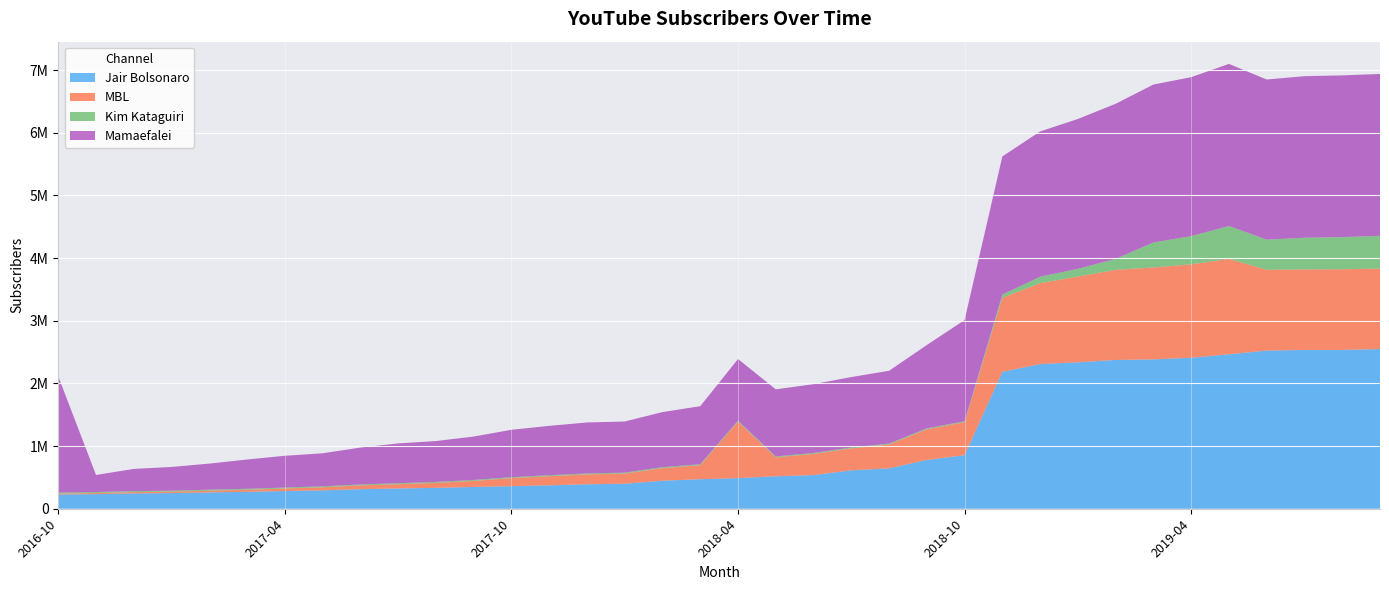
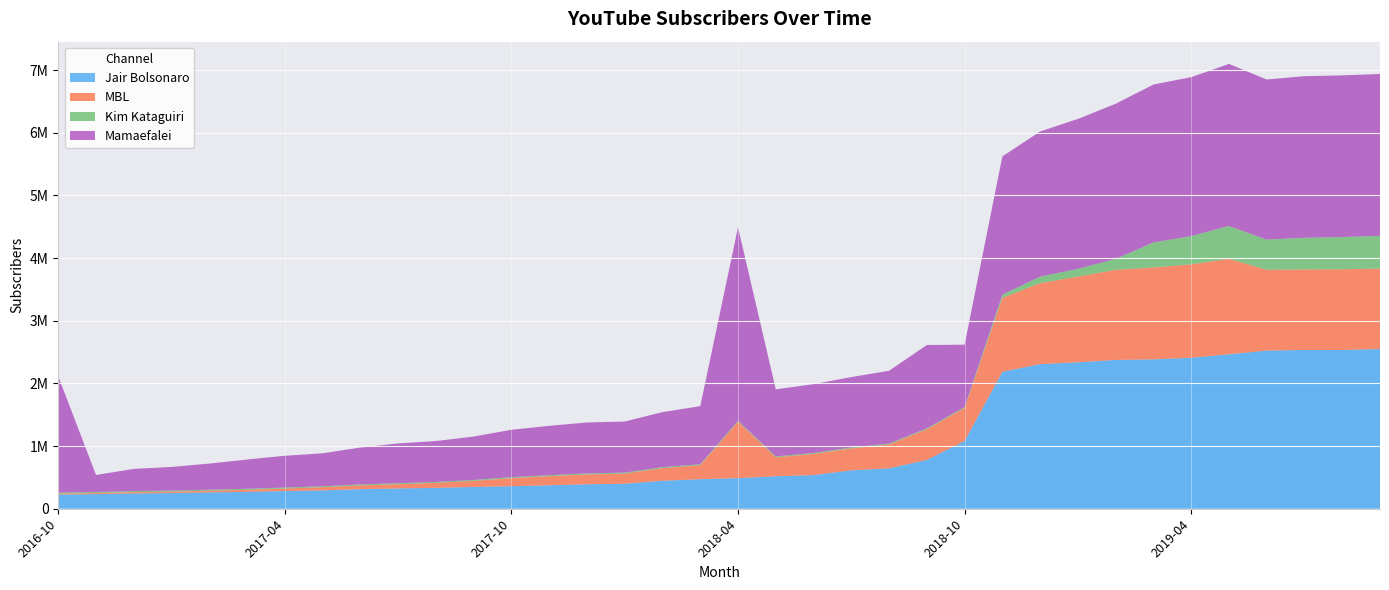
Mamaefalei, 2018-04: 1000000 -> 3100000
Jair Bolsonaro, 2018-10: 900000 -> 1100000
Mamaefalei, 2018-10: 1600000 -> 1000000
